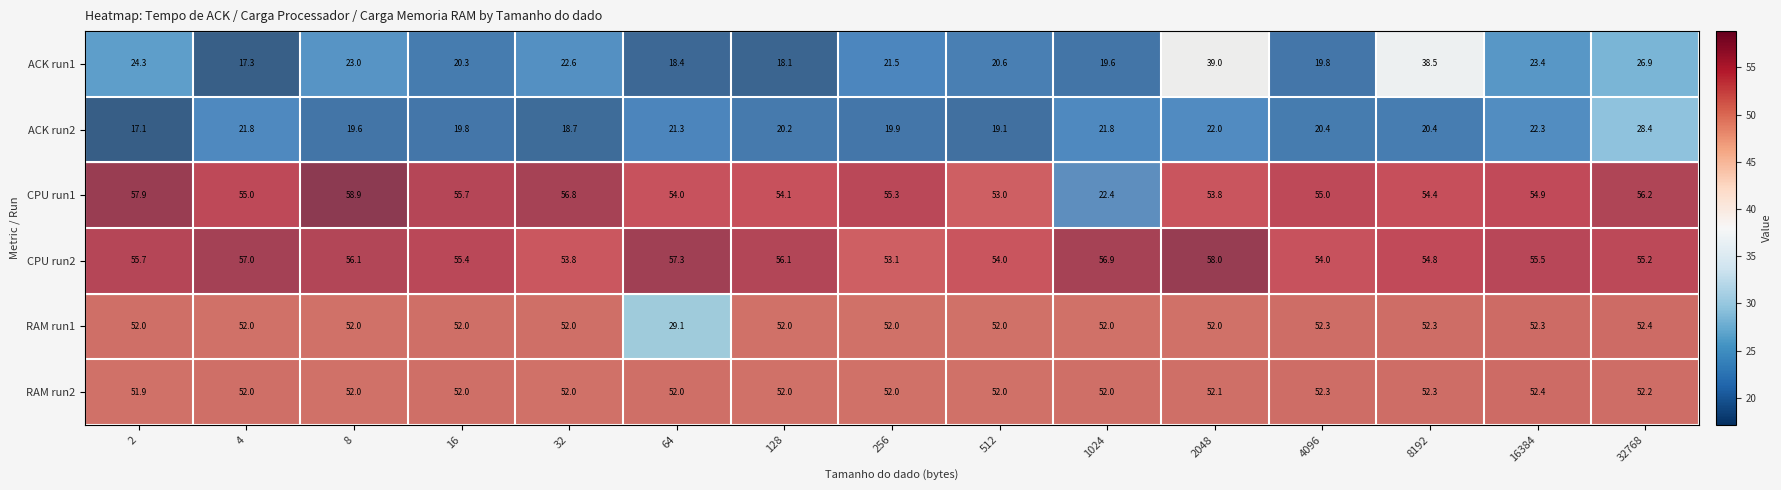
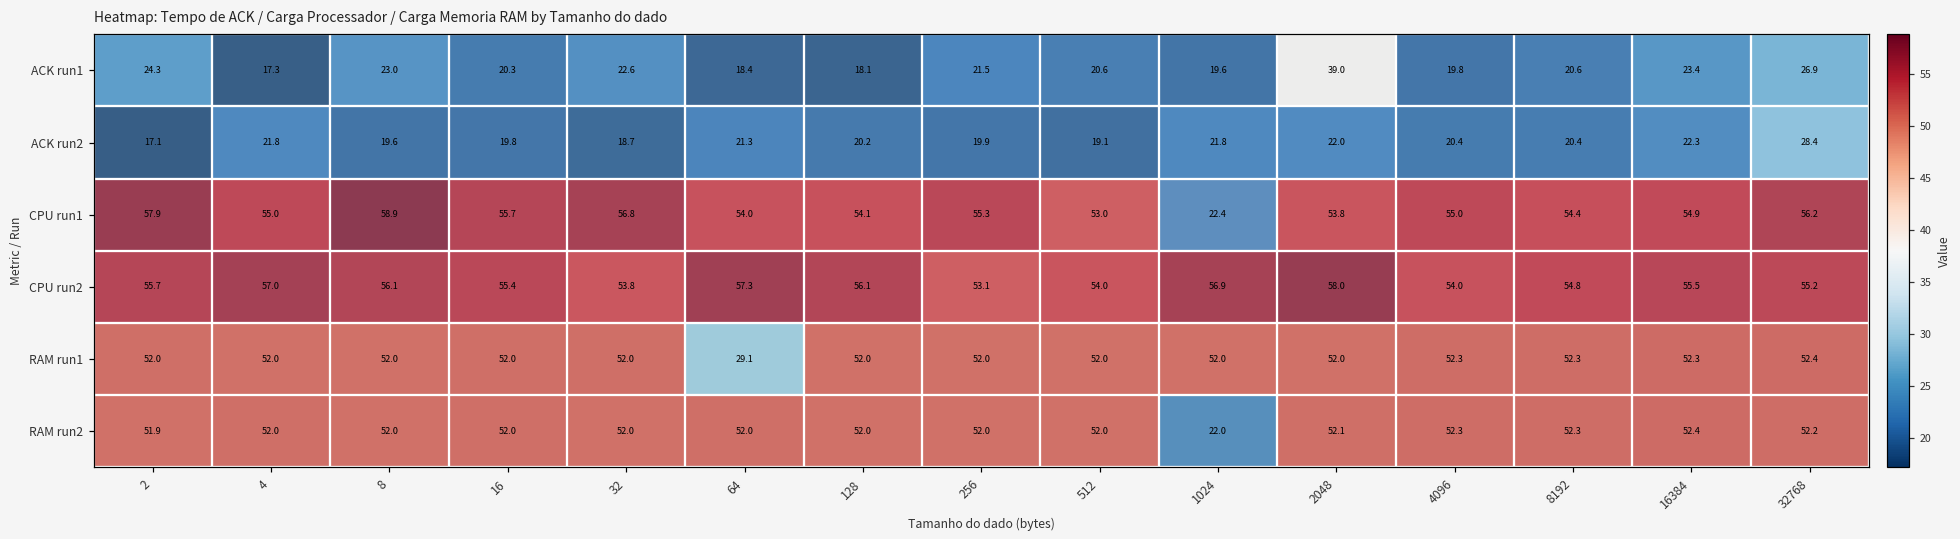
ACK run1, 8192: 38.5 -> 20.6
RAM run2, 1024: 52.0 -> 22.0
